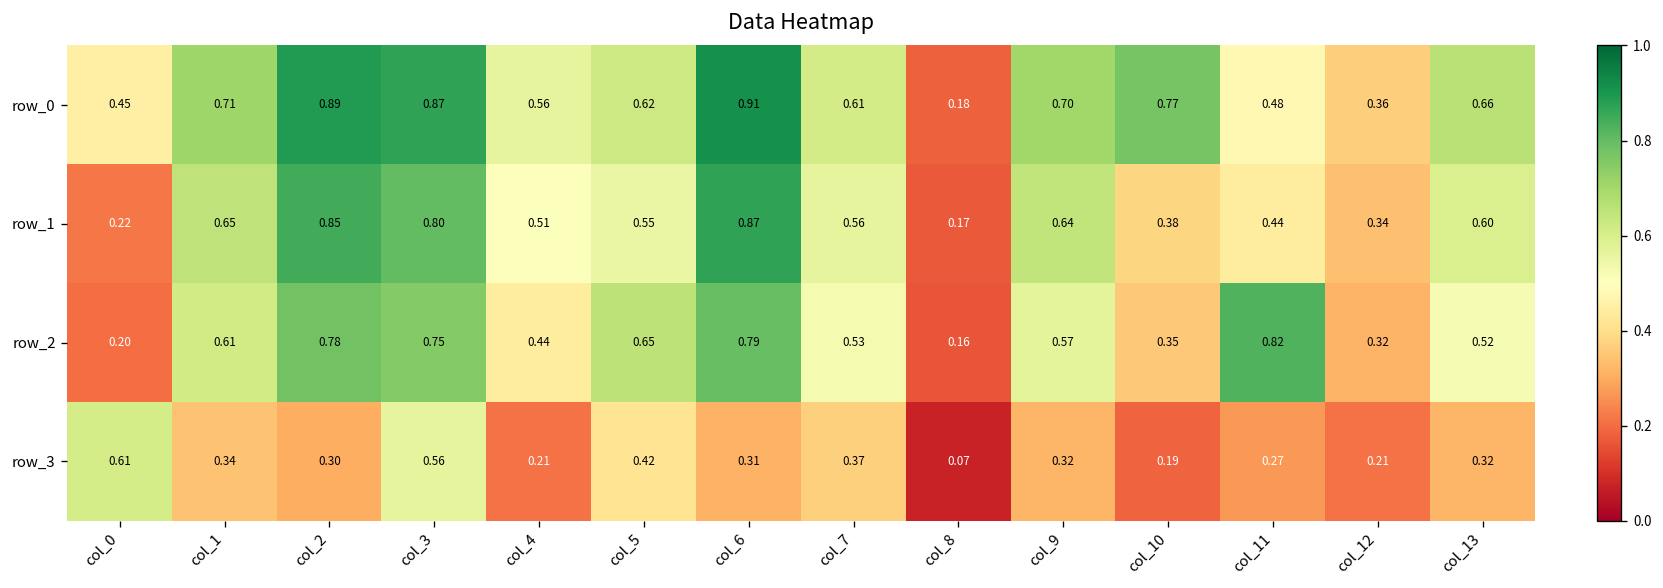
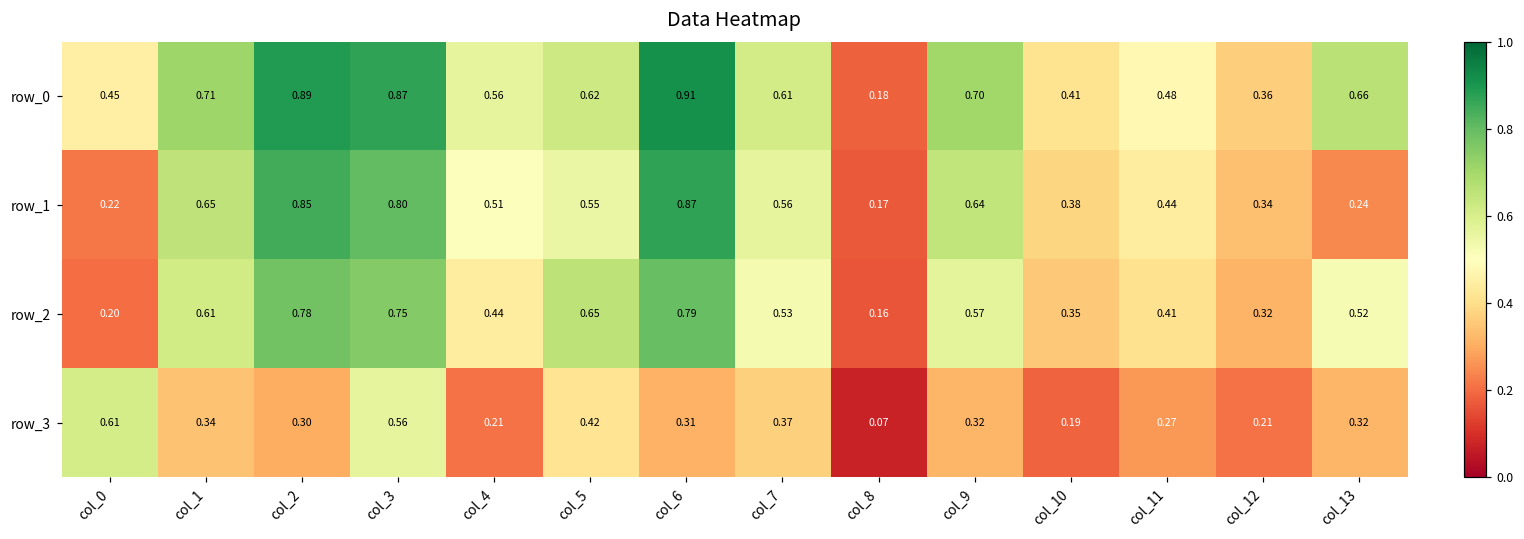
row_0, col_10: 0.77 -> 0.41
row_1, col_13: 0.60 -> 0.24
row_2, col_11: 0.82 -> 0.41
